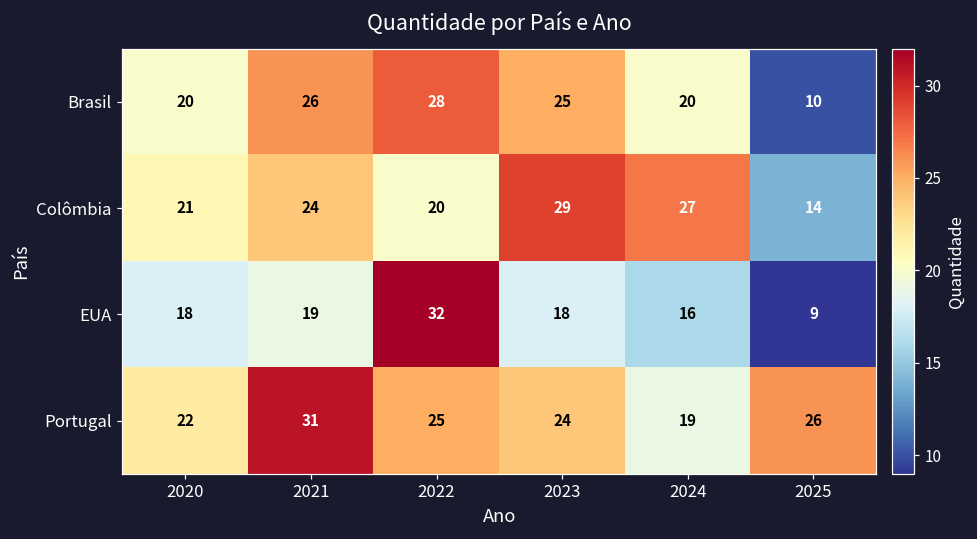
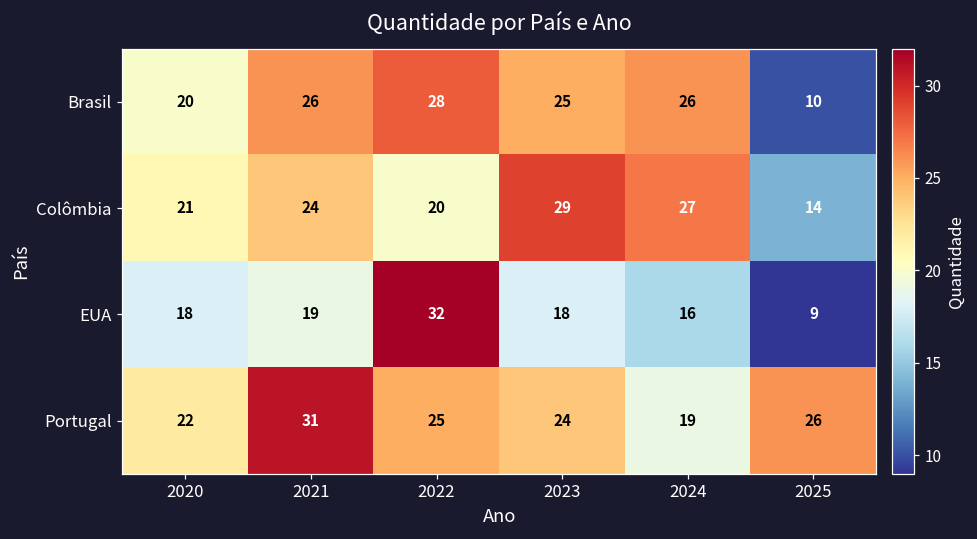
Brasil, 2024: 20 -> 26
